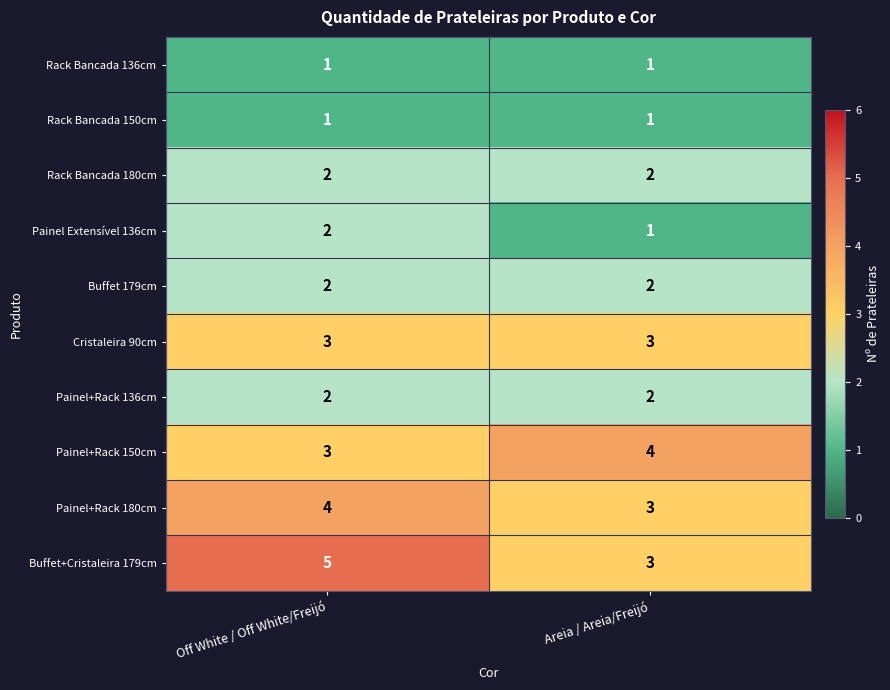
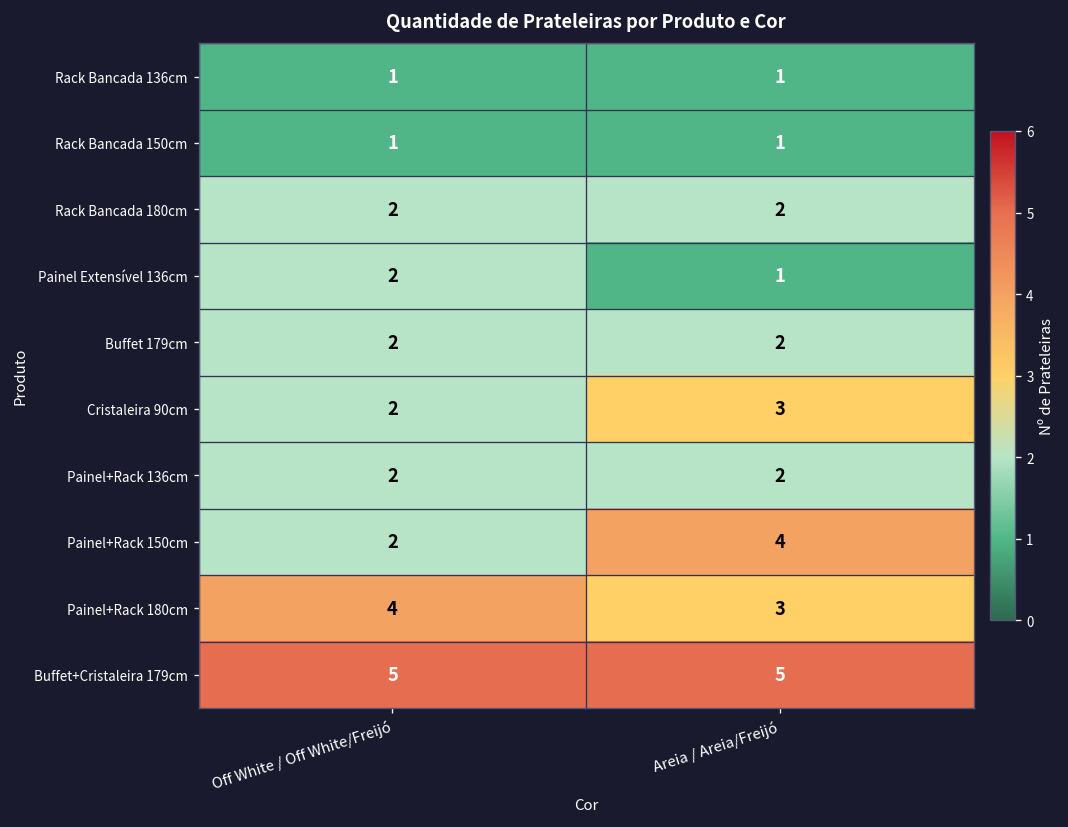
Cristaleira 90cm, Off White / Off White/Freijó: 3 -> 2
Painel+Rack 150cm, Off White / Off White/Freijó: 3 -> 2
Buffet+Cristaleira 179cm, Areia / Areia/Freijó: 3 -> 5
